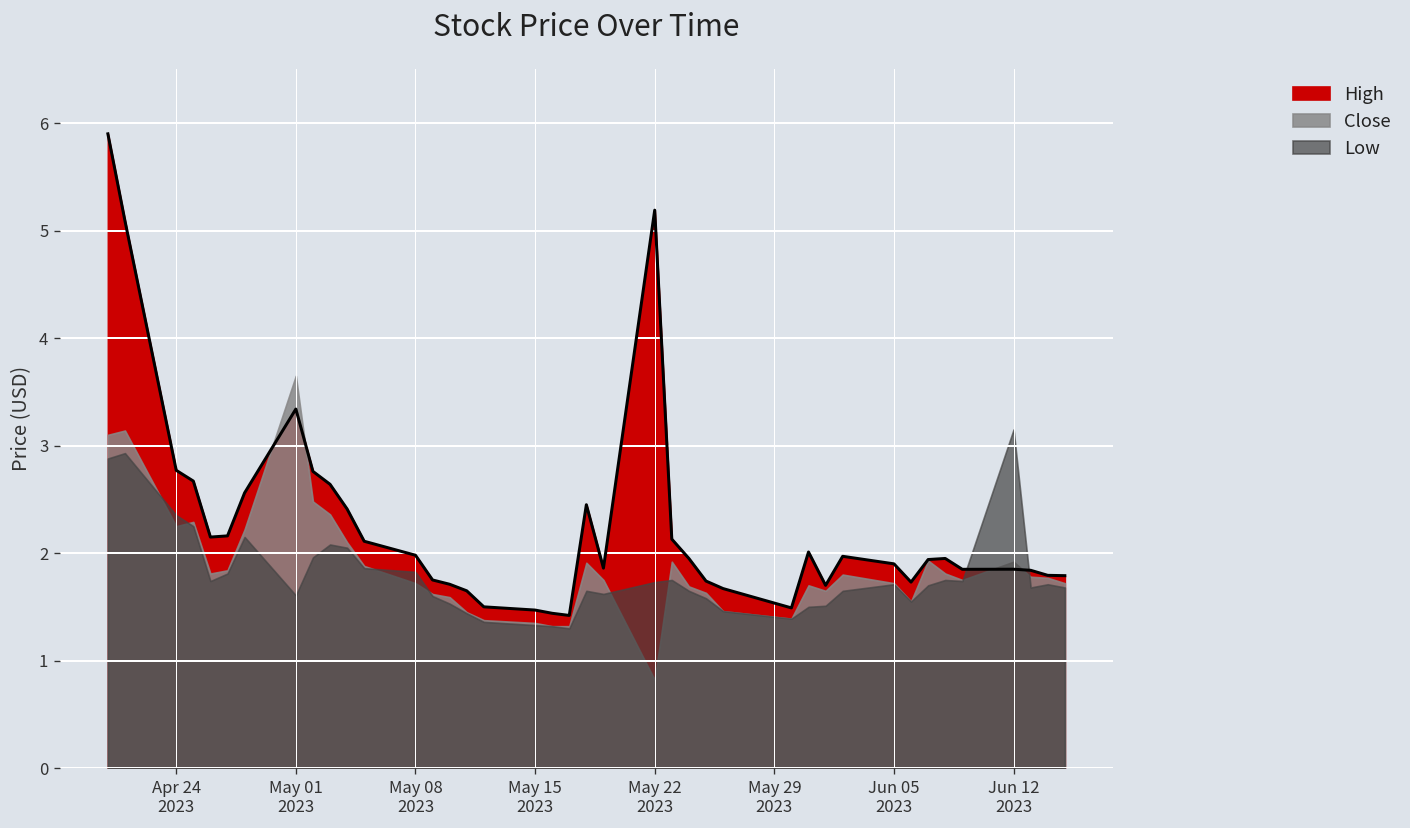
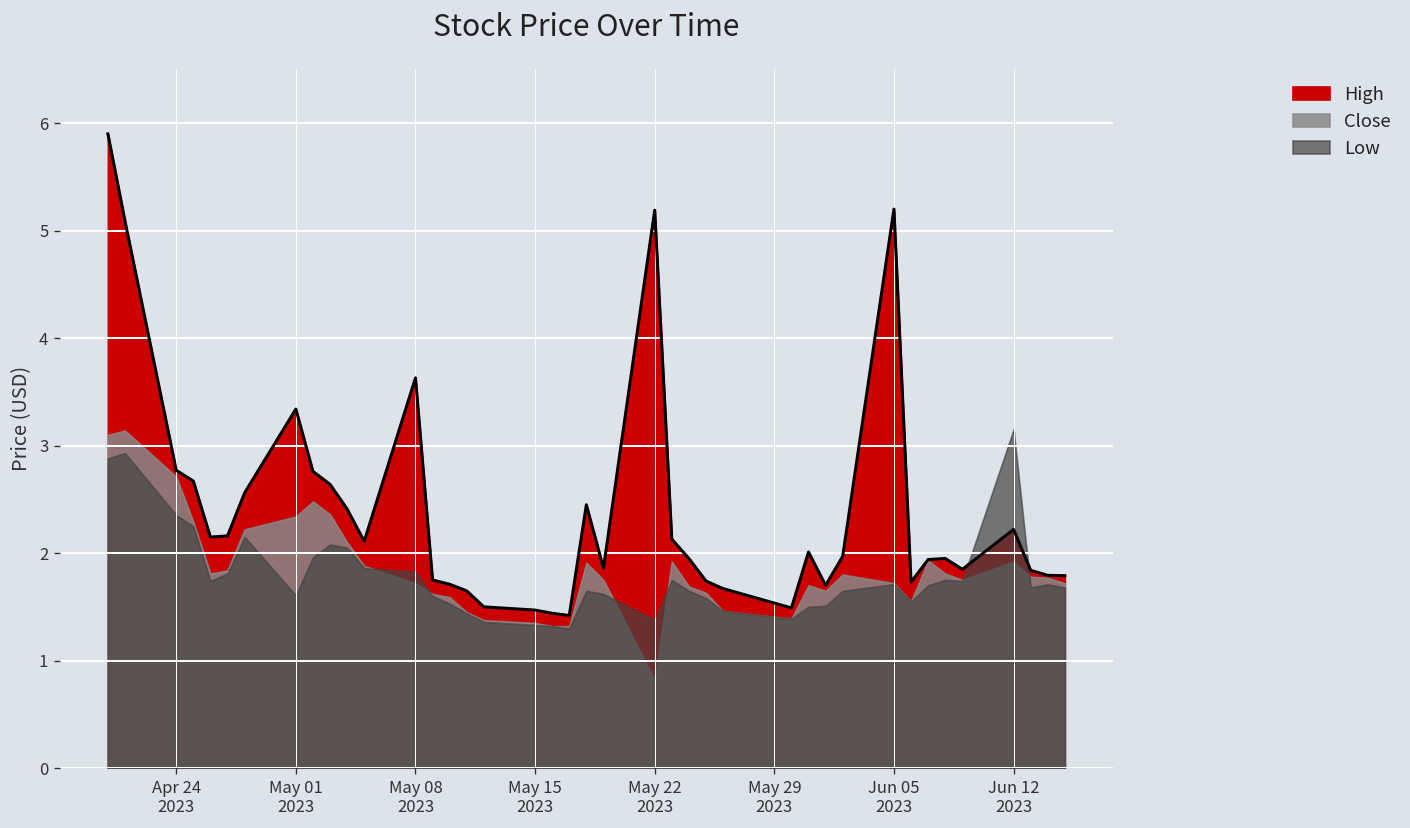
Close, Apr 24 2023: 2.3 -> 2.7
Close, May 01 2023: 3.7 -> 2.3
High, May 08 2023: 2.0 -> 3.6
Low, May 22 2023: 1.7 -> 1.4
High, Jun 05 2023: 1.9 -> 5.2
High, Jun 12 2023: 1.9 -> 2.2
